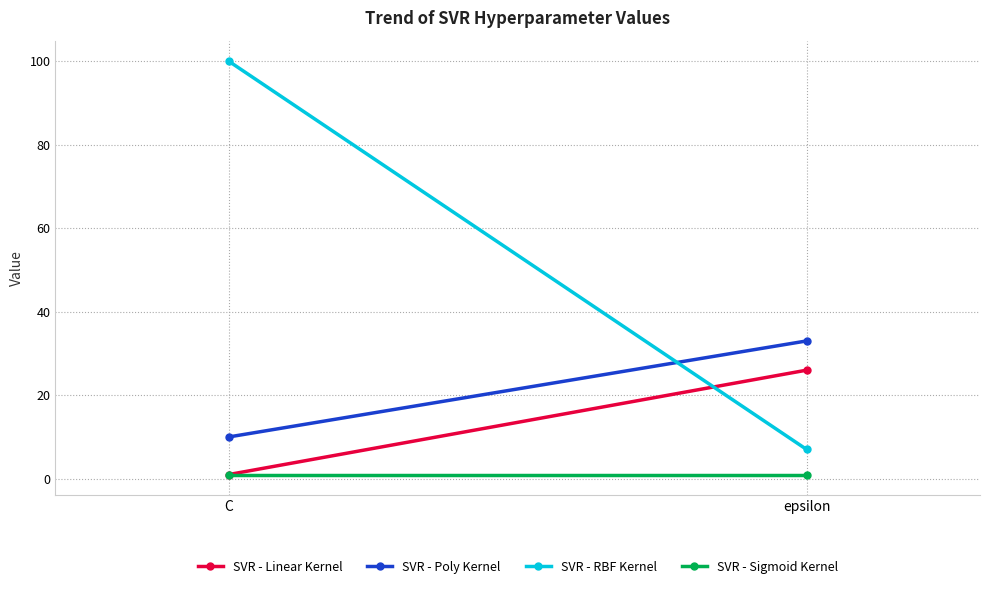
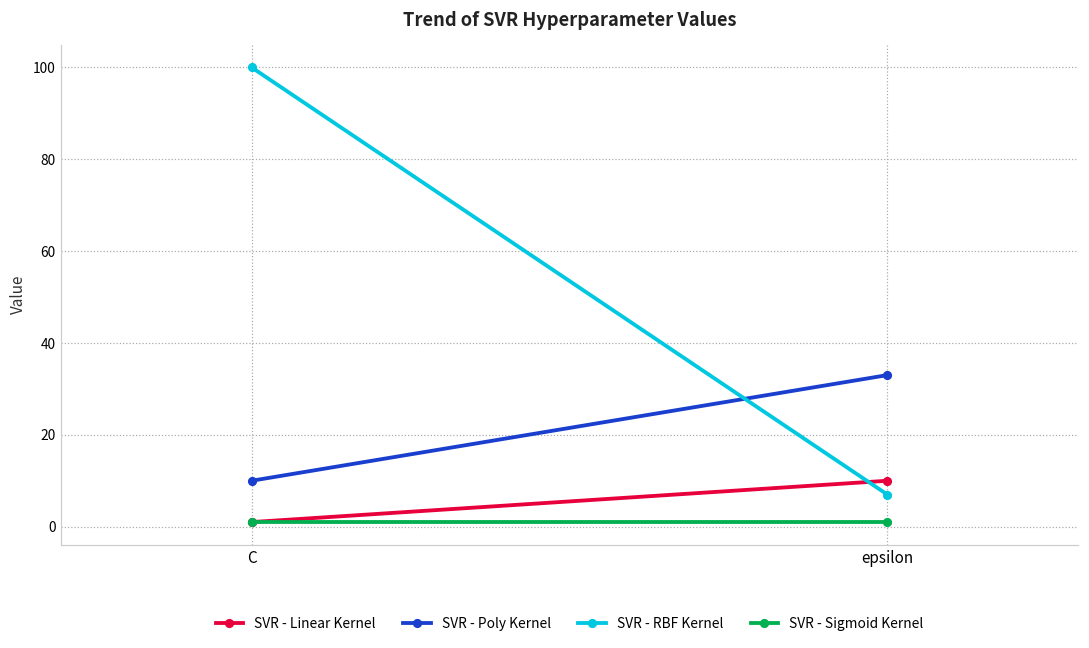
SVR - Linear Kernel, epsilon: 26 -> 10
